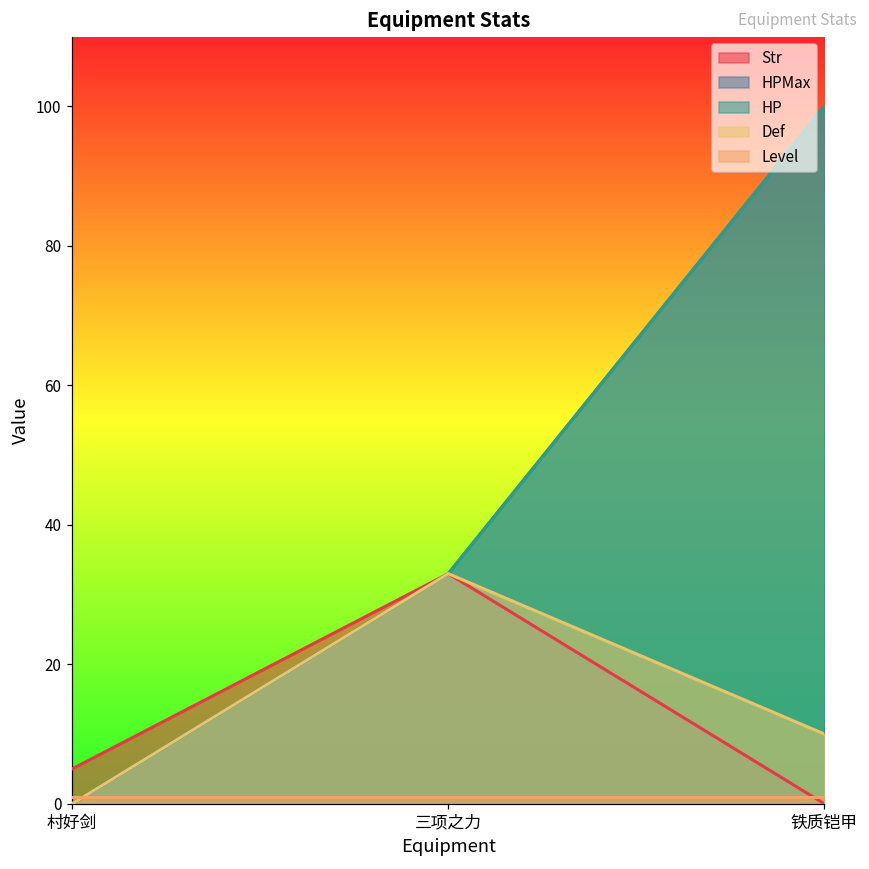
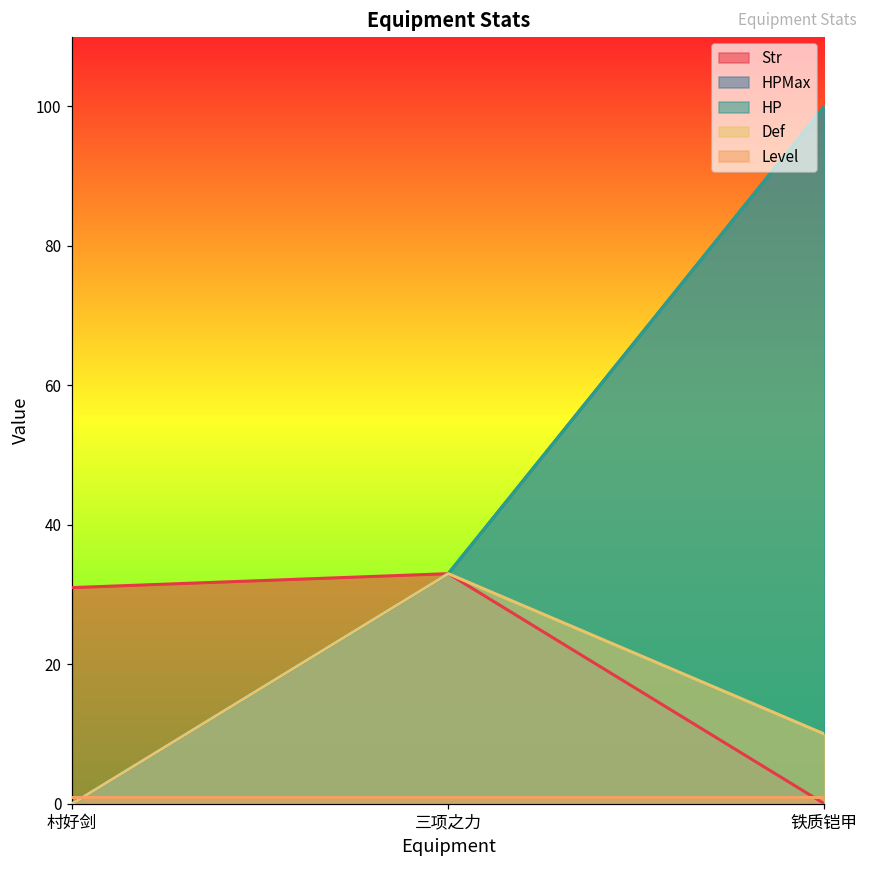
Str, 村好剑: 5 -> 31
